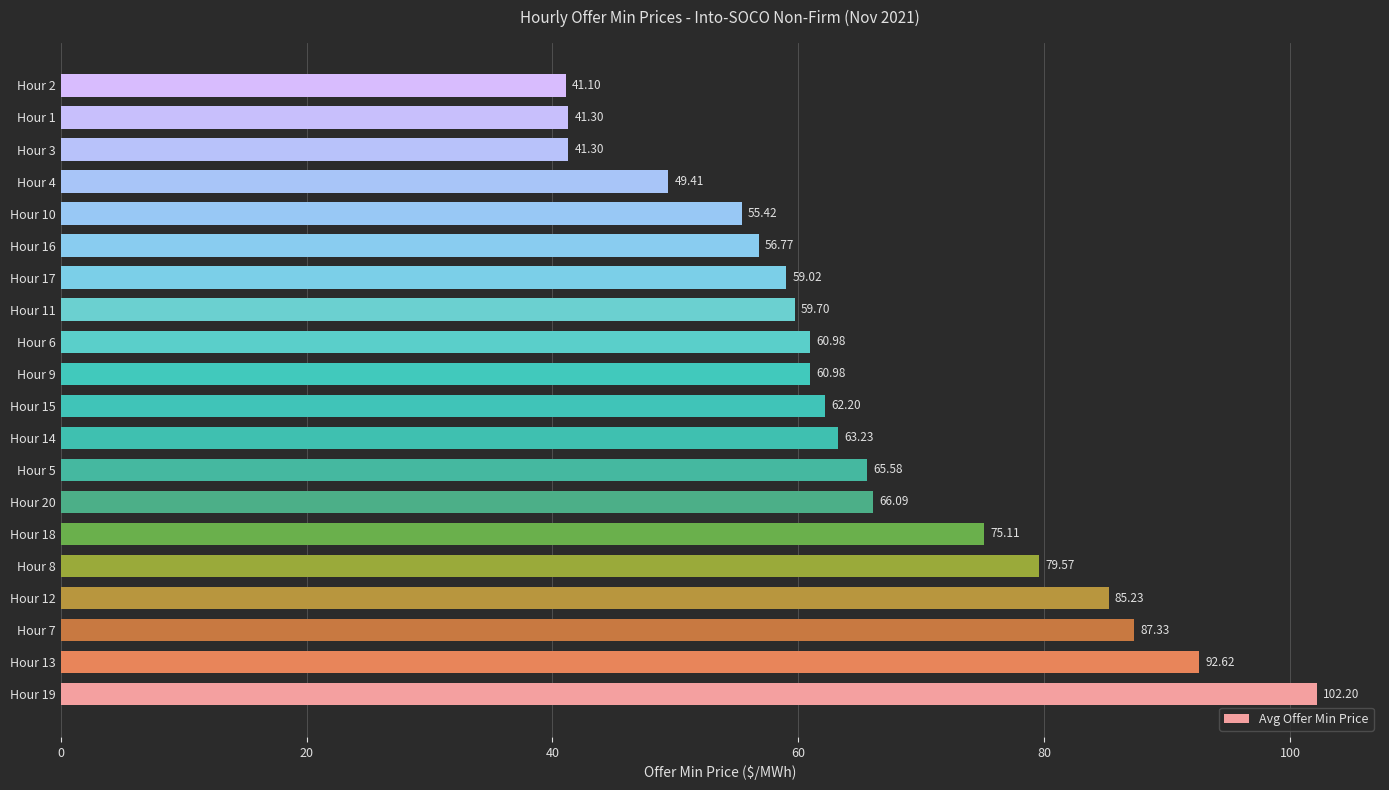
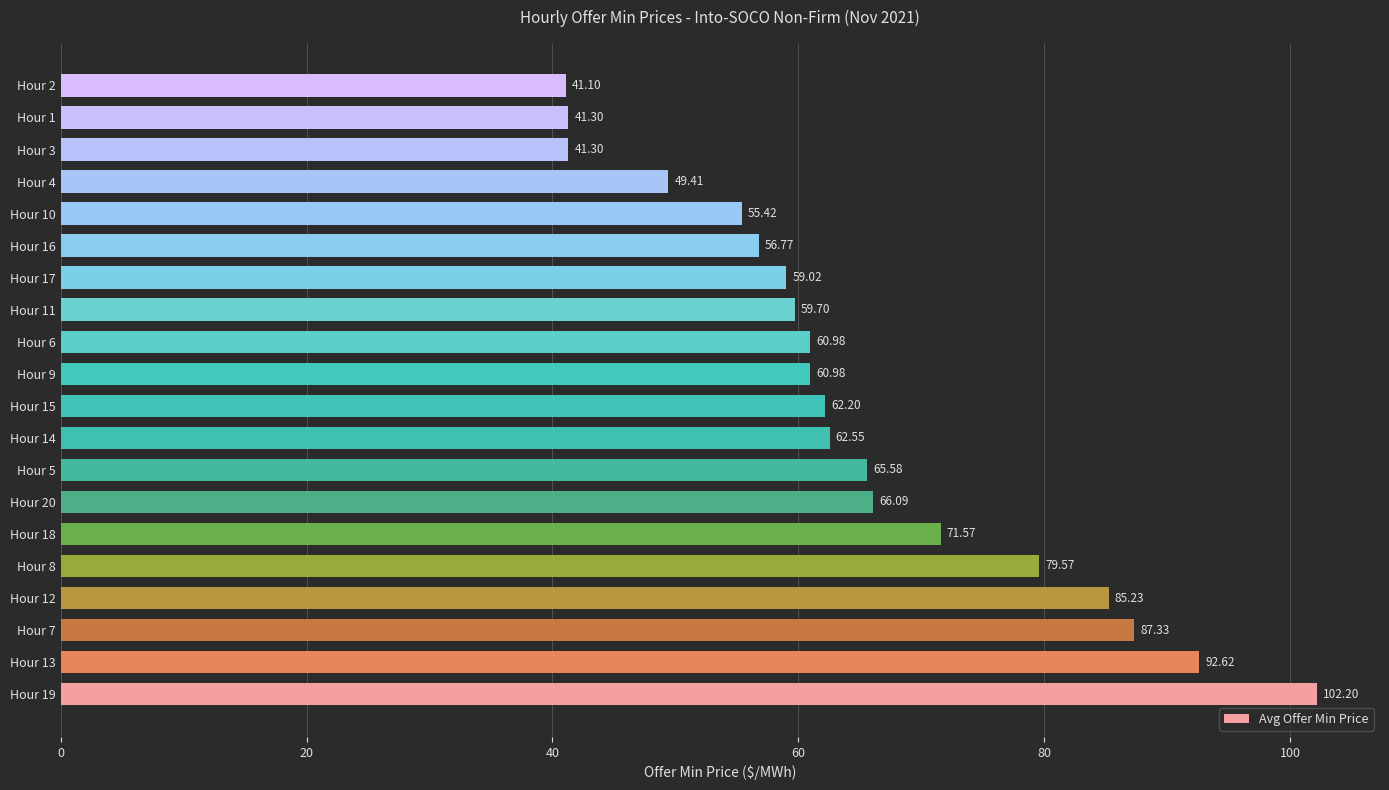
Hour 14: 63.23 -> 62.55
Hour 18: 75.11 -> 71.57
